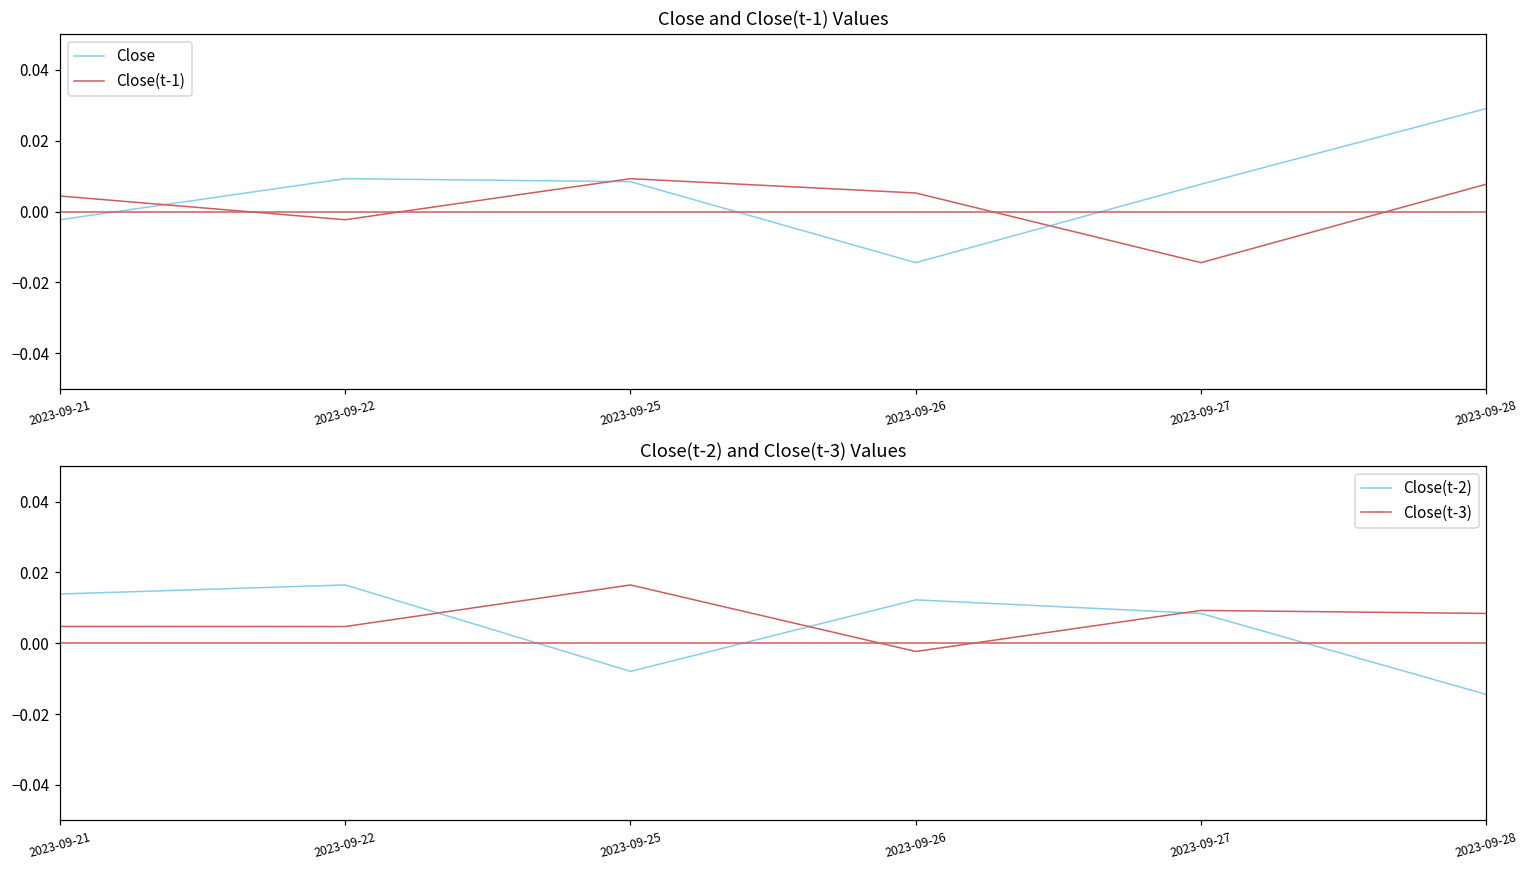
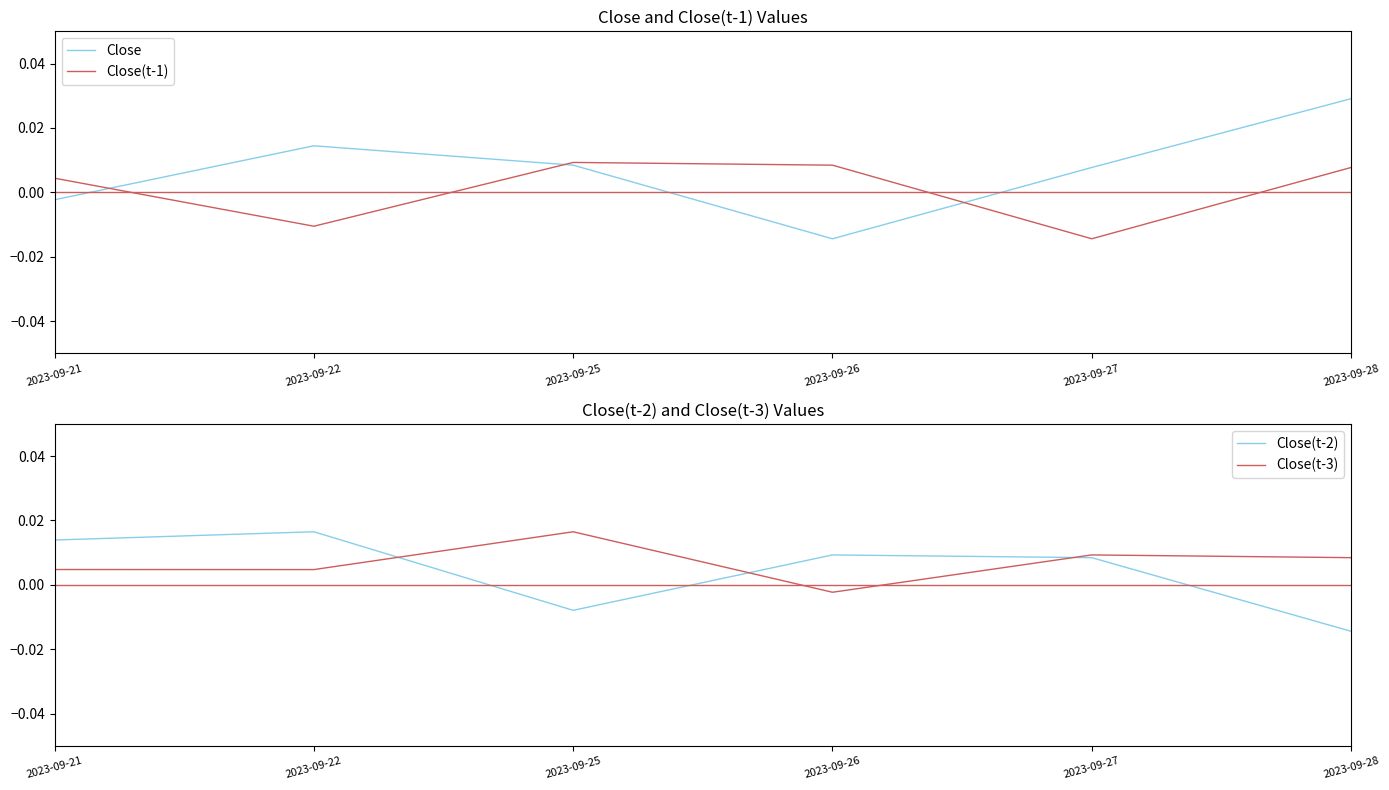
Close and Close(t-1) Values, Close, 2023-09-22: 0.009 -> 0.014
Close and Close(t-1) Values, Close(t-1), 2023-09-22: -0.002 -> -0.011
Close and Close(t-1) Values, Close(t-1), 2023-09-26: 0.005 -> 0.008
Close(t-2) and Close(t-3) Values, Close(t-2), 2023-09-26: 0.012 -> 0.009
